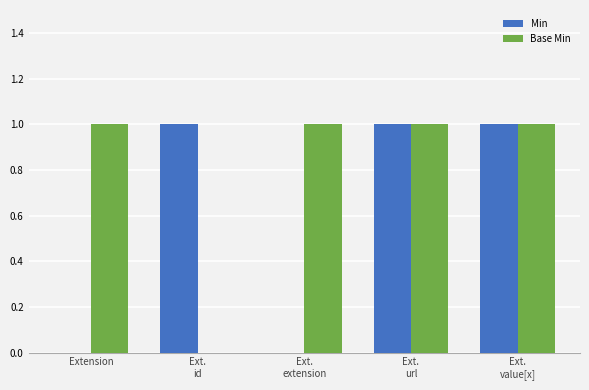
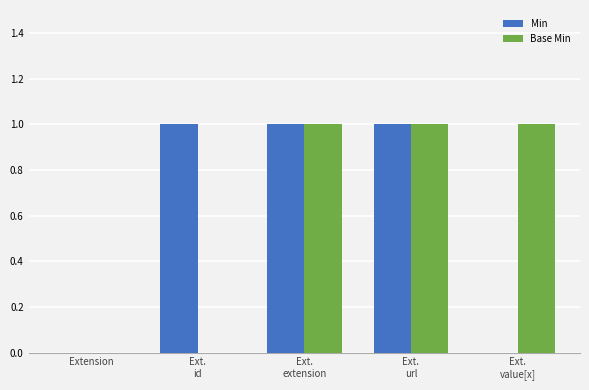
Base Min, Extension: 1 -> 0
Min, Ext. extension: 0 -> 1
Min, Ext. value[x]: 1 -> 0
